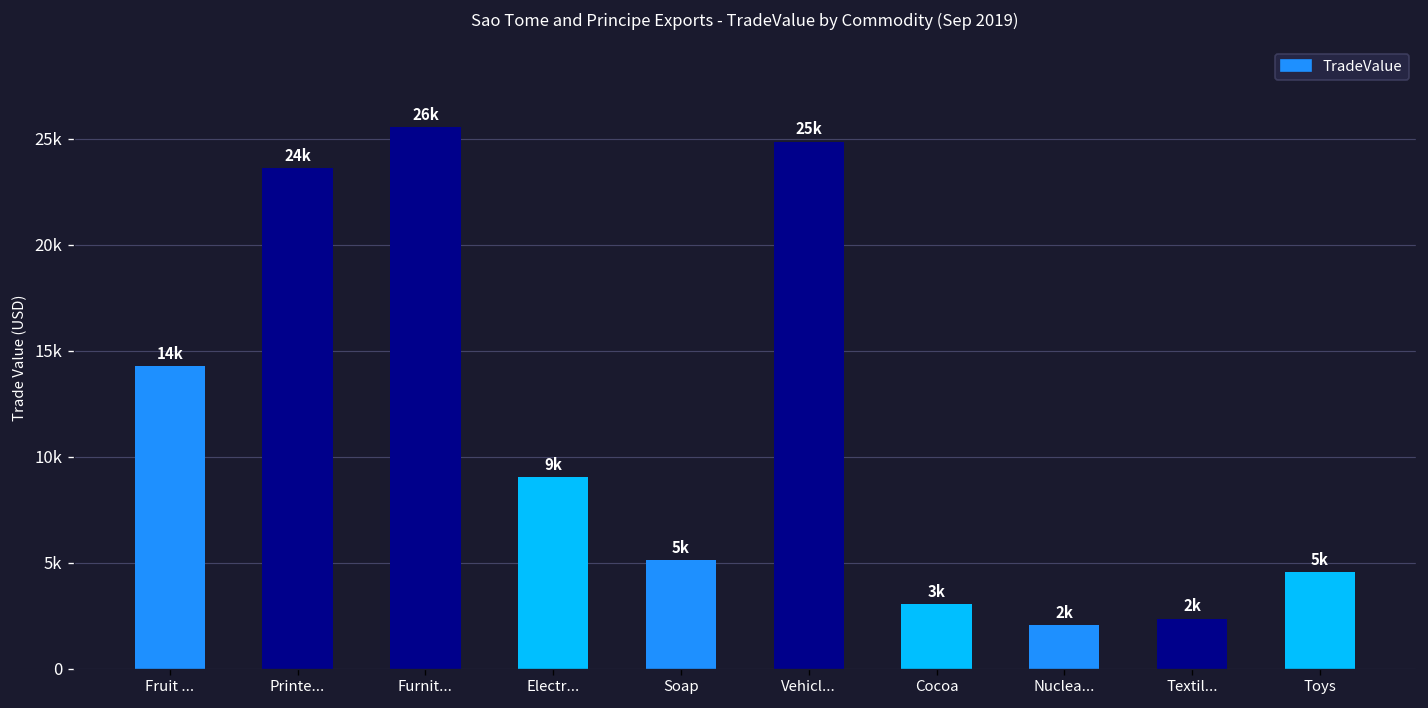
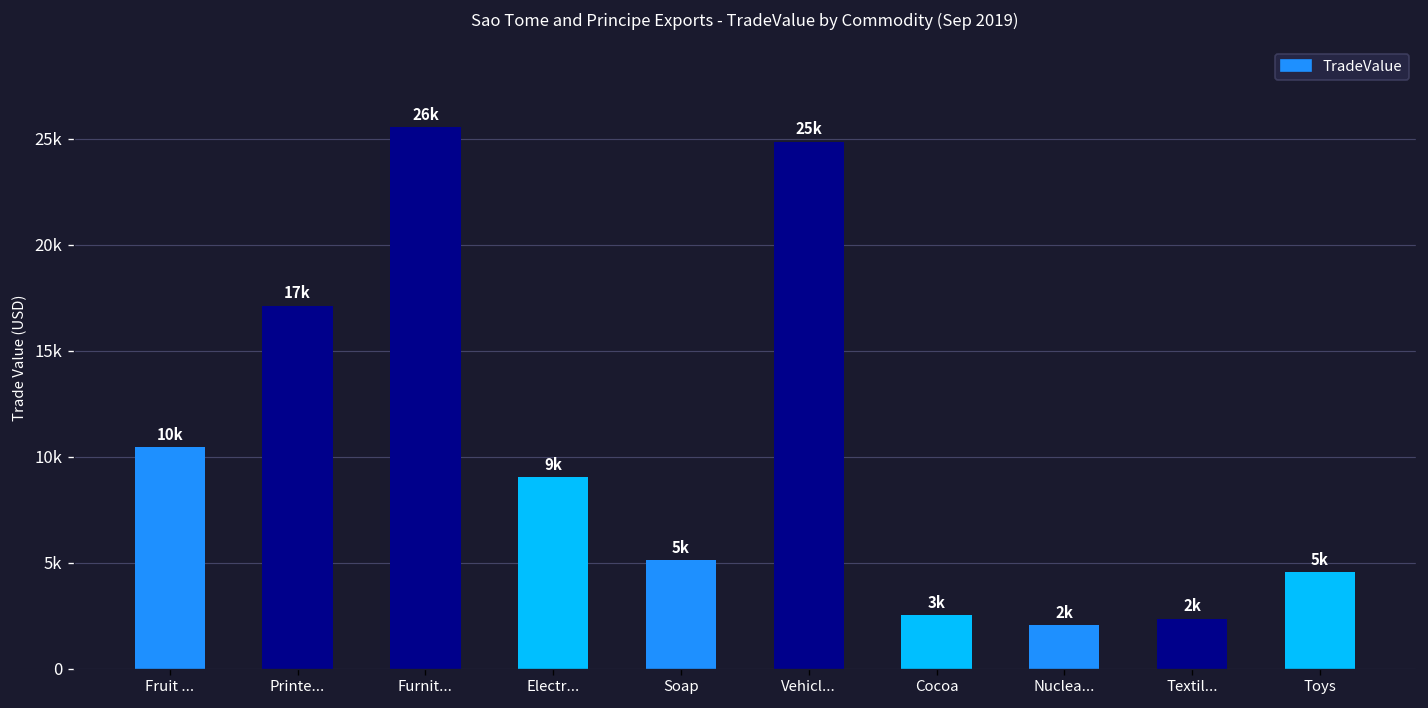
Fruit ...: 14k -> 10k
Printe...: 24k -> 17k
Cocoa: 3000 -> 2500
